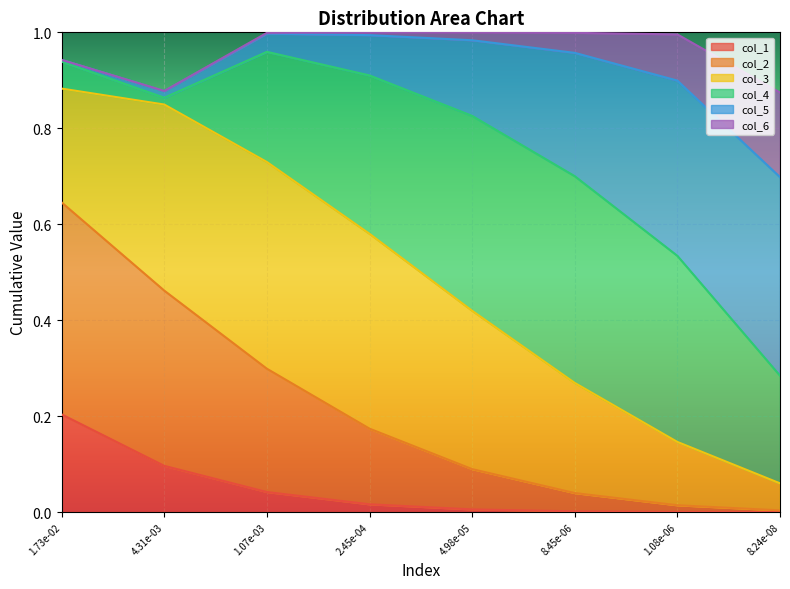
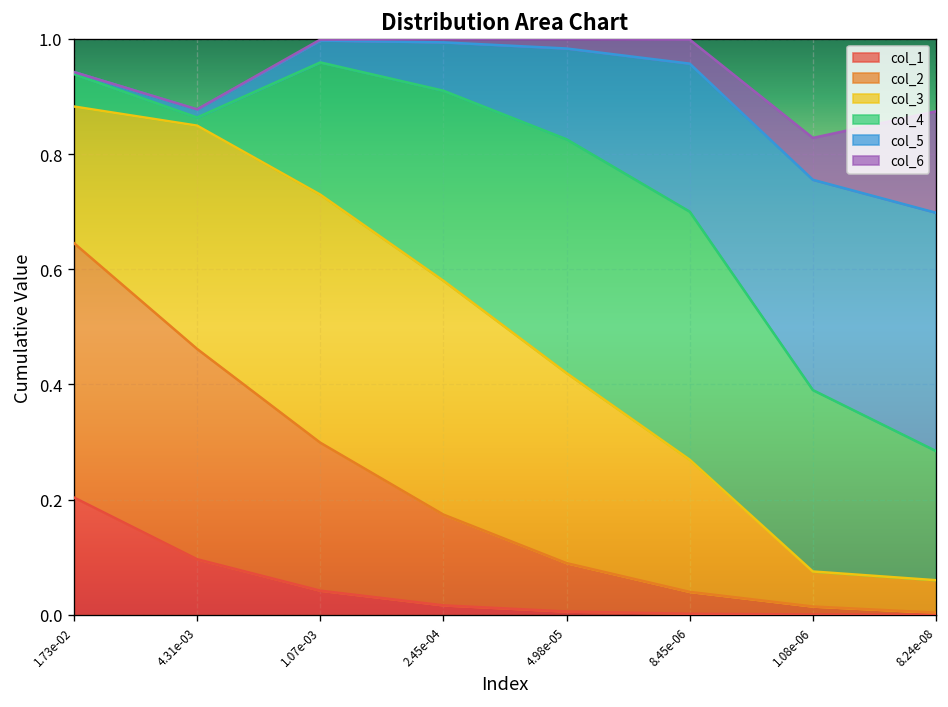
col_3, 1.08e-06: 0.13 -> 0.06
col_4, 1.08e-06: 0.39 -> 0.32
col_6, 1.08e-06: 0.10 -> 0.07
